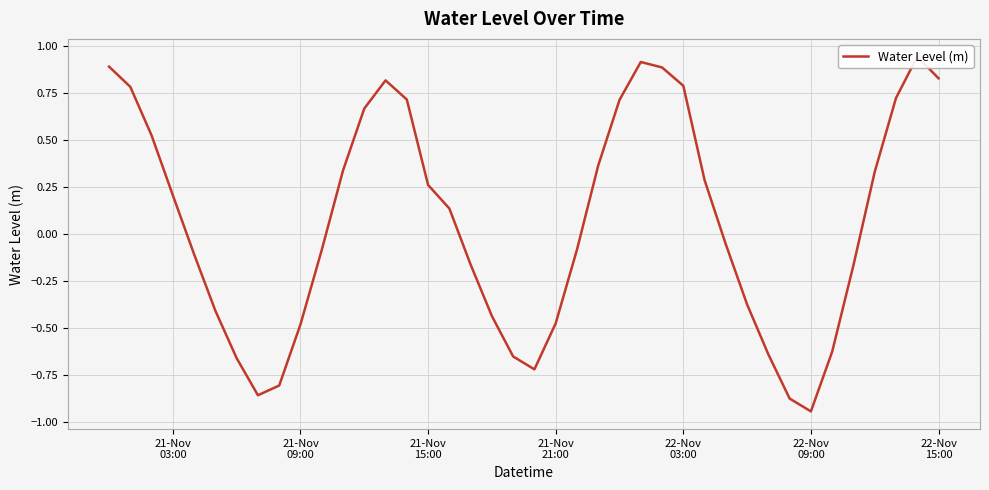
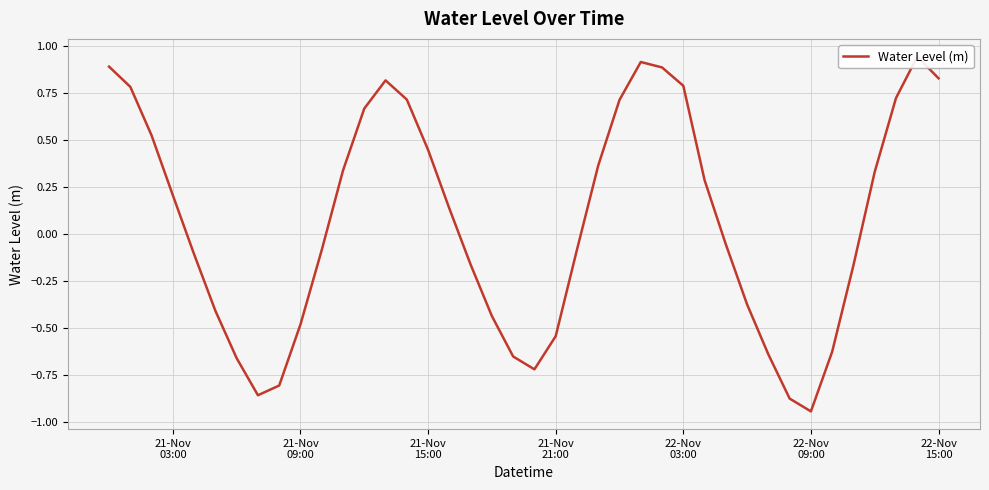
21-Nov 15:00: 0.26 -> 0.45
21-Nov 21:00: -0.48 -> -0.55
